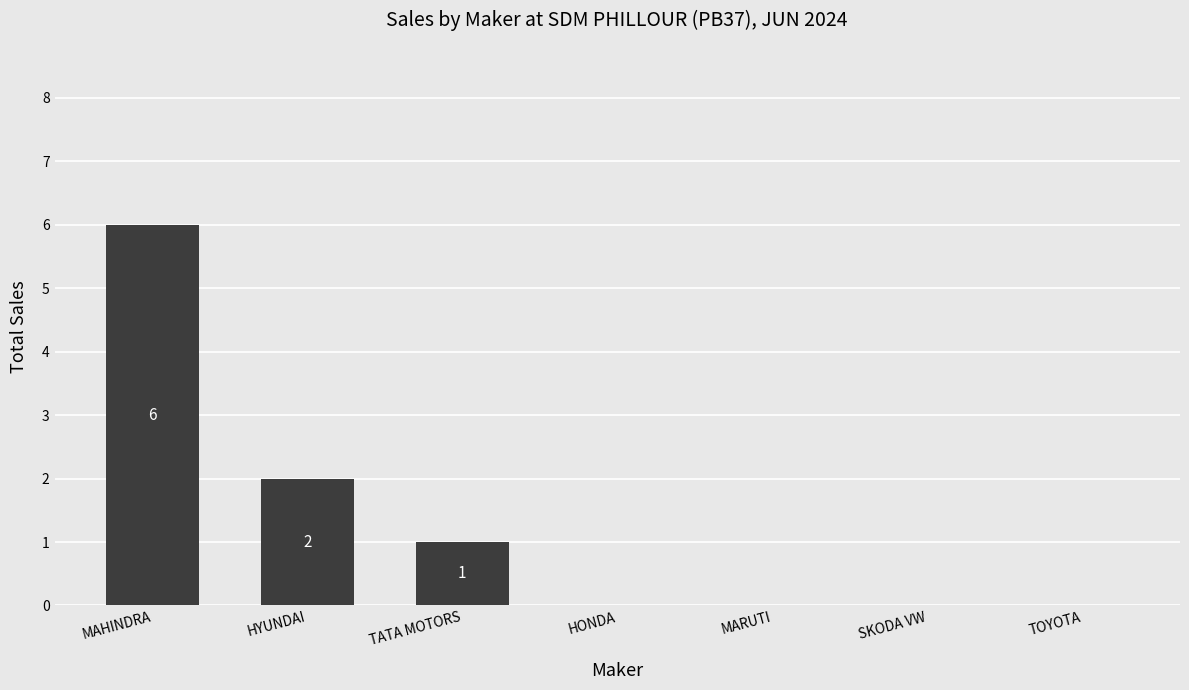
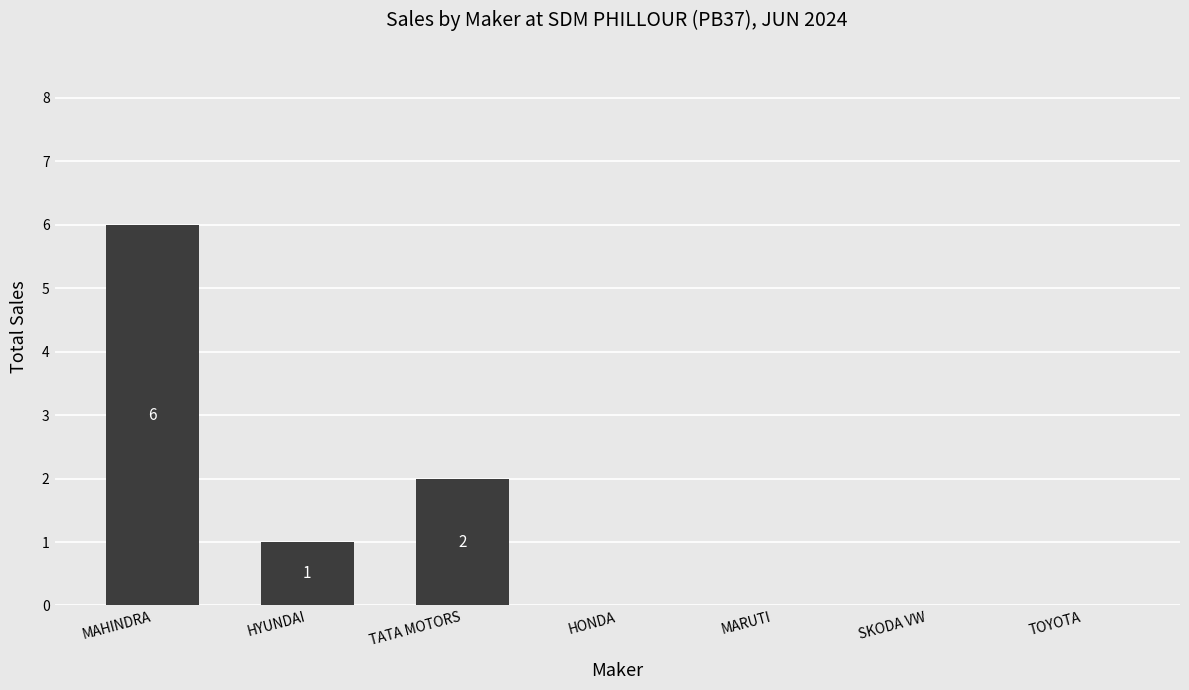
HYUNDAI: 2 -> 1
TATA MOTORS: 1 -> 2
